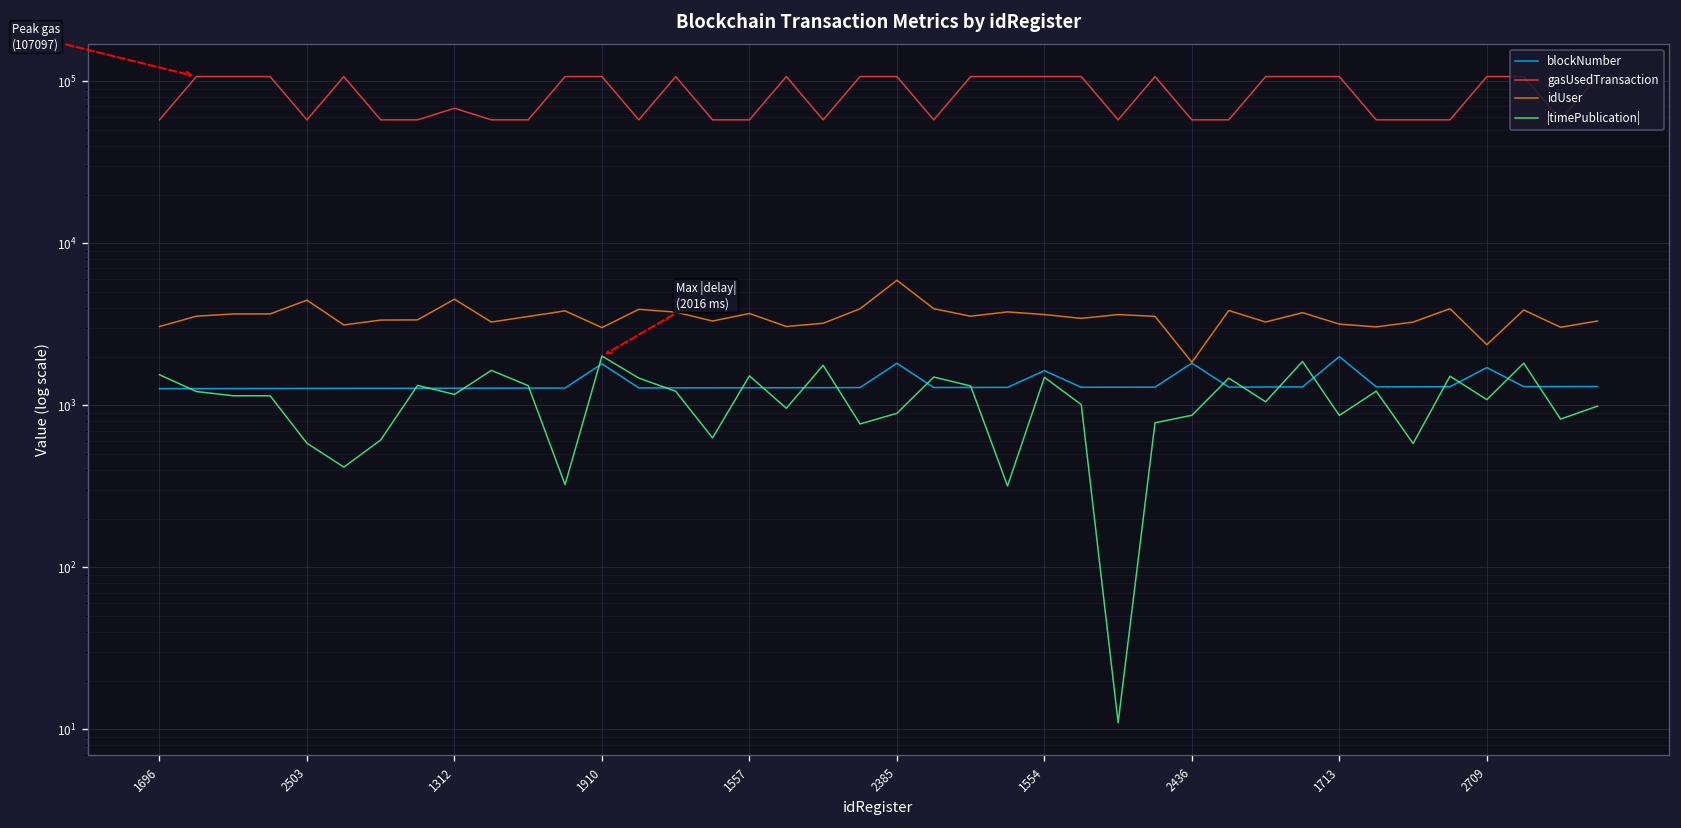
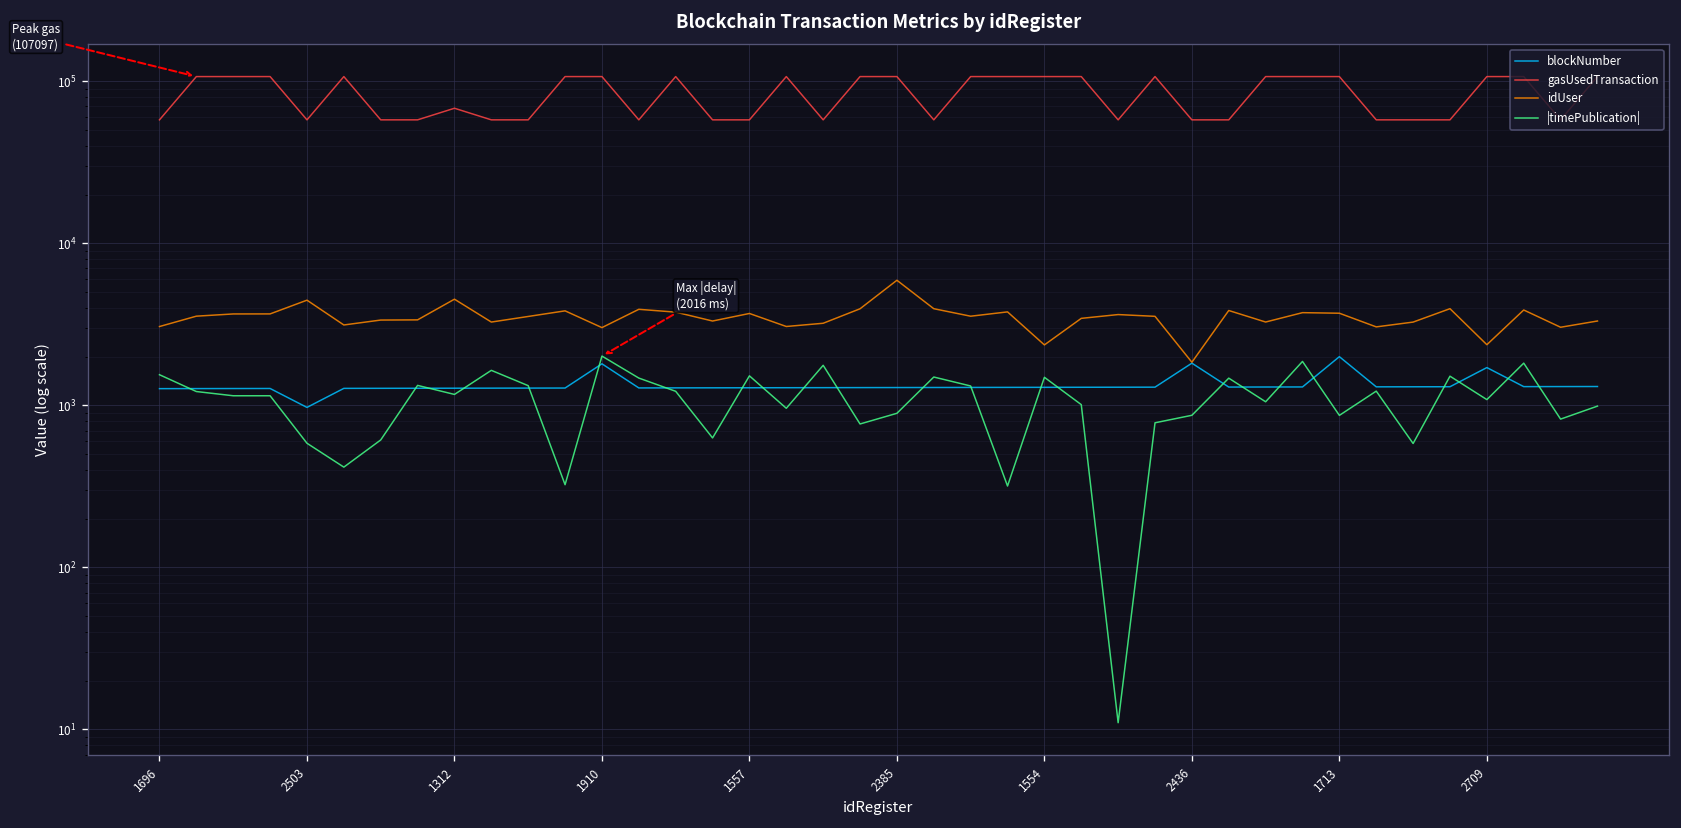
blockNumber, 2503: 1300 -> 1000
blockNumber, 2385: 1800 -> 1300
blockNumber, 1554: 1600 -> 1300
idUser, 1554: 3600 -> 2400
idUser, 1713: 3200 -> 3700
